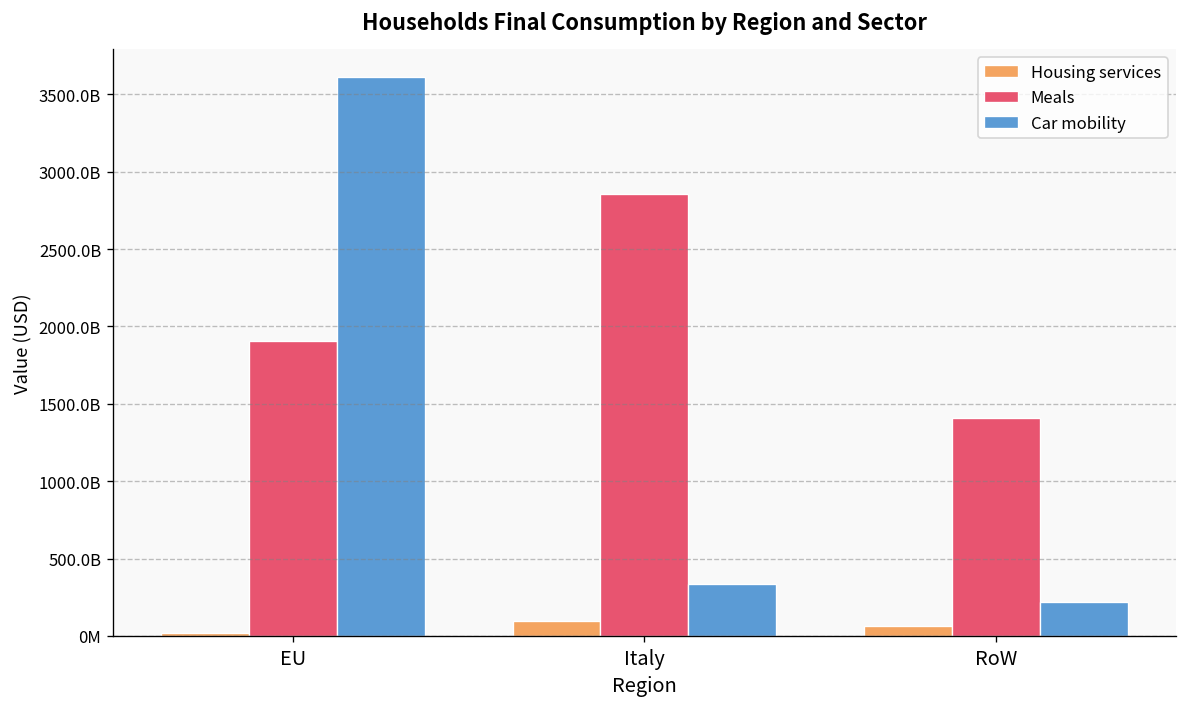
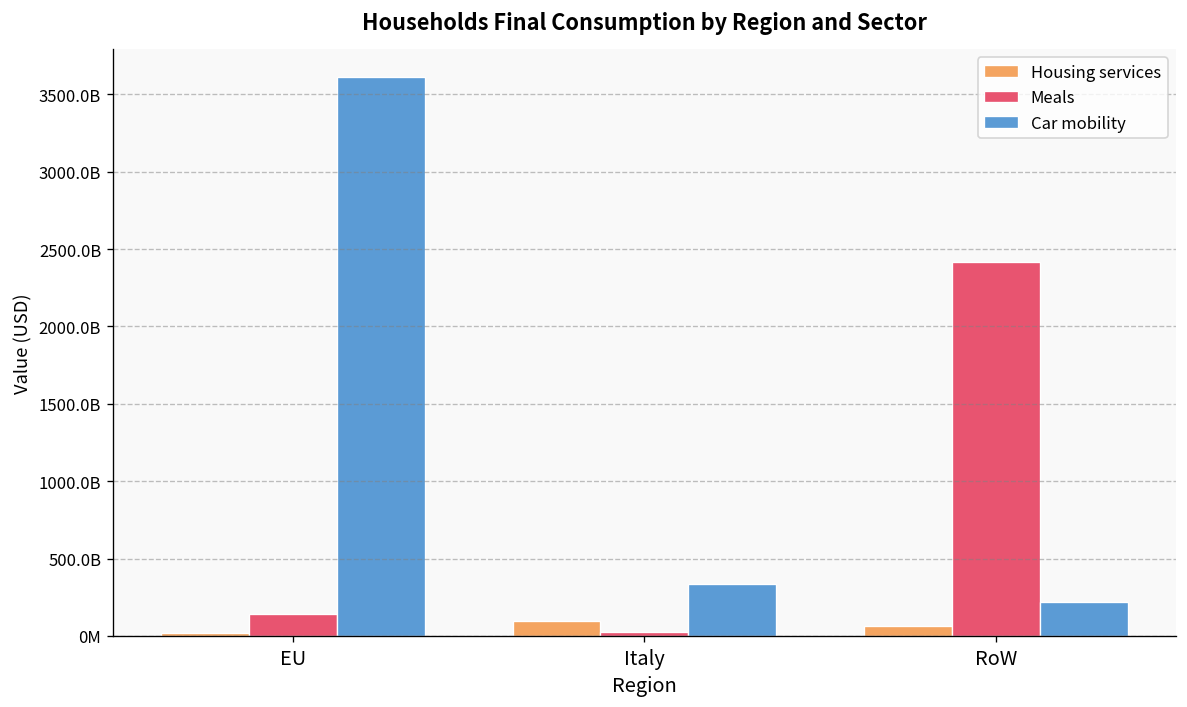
Meals, EU: 1910000000000 -> 140000000000
Meals, Italy: 2860000000000 -> 20000000000
Meals, RoW: 1410000000000 -> 2410000000000
